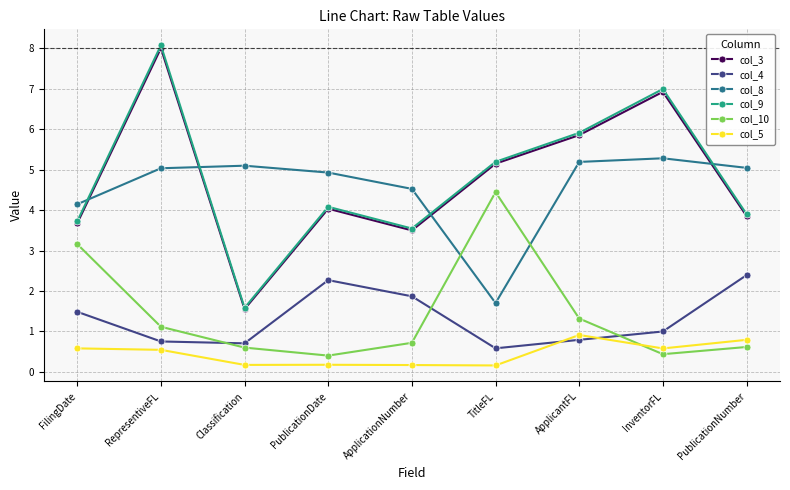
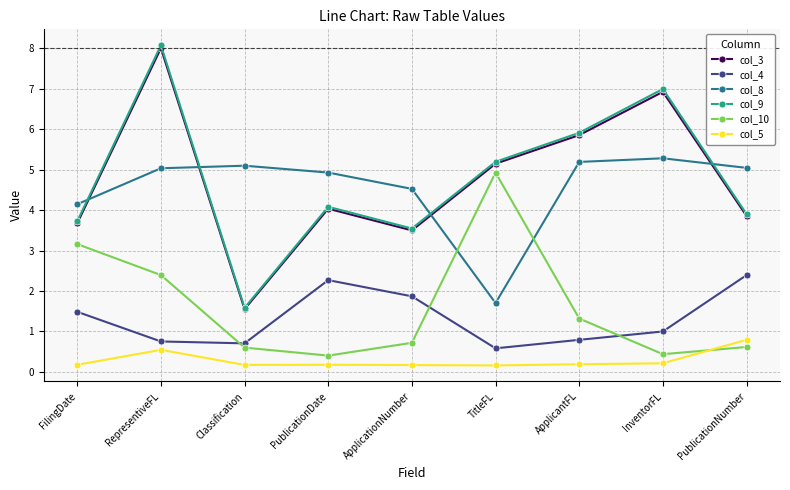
col_5, FilingDate: 0.6 -> 0.2
col_10, RepresentiveFL: 1.1 -> 2.4
col_10, TitleFL: 4.4 -> 4.9
col_5, ApplicantFL: 0.9 -> 0.2
col_5, InventorFL: 0.6 -> 0.2
